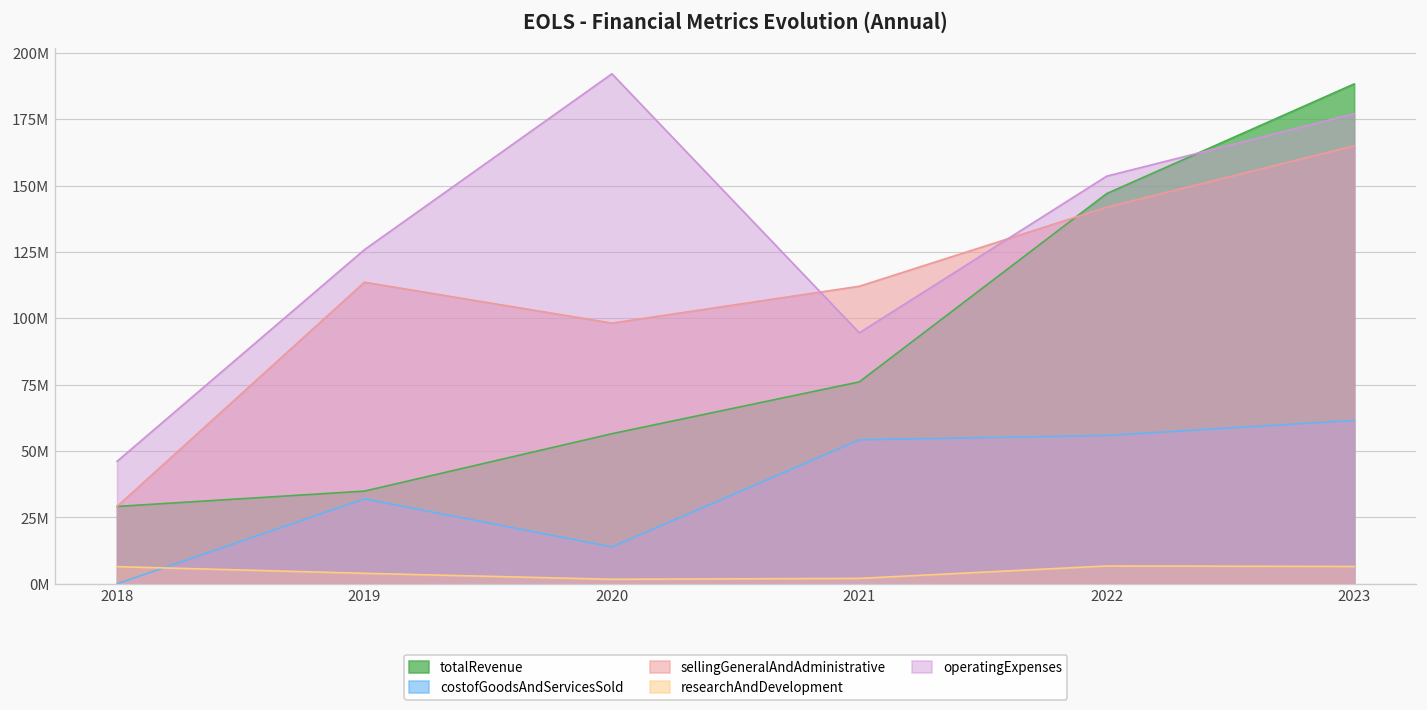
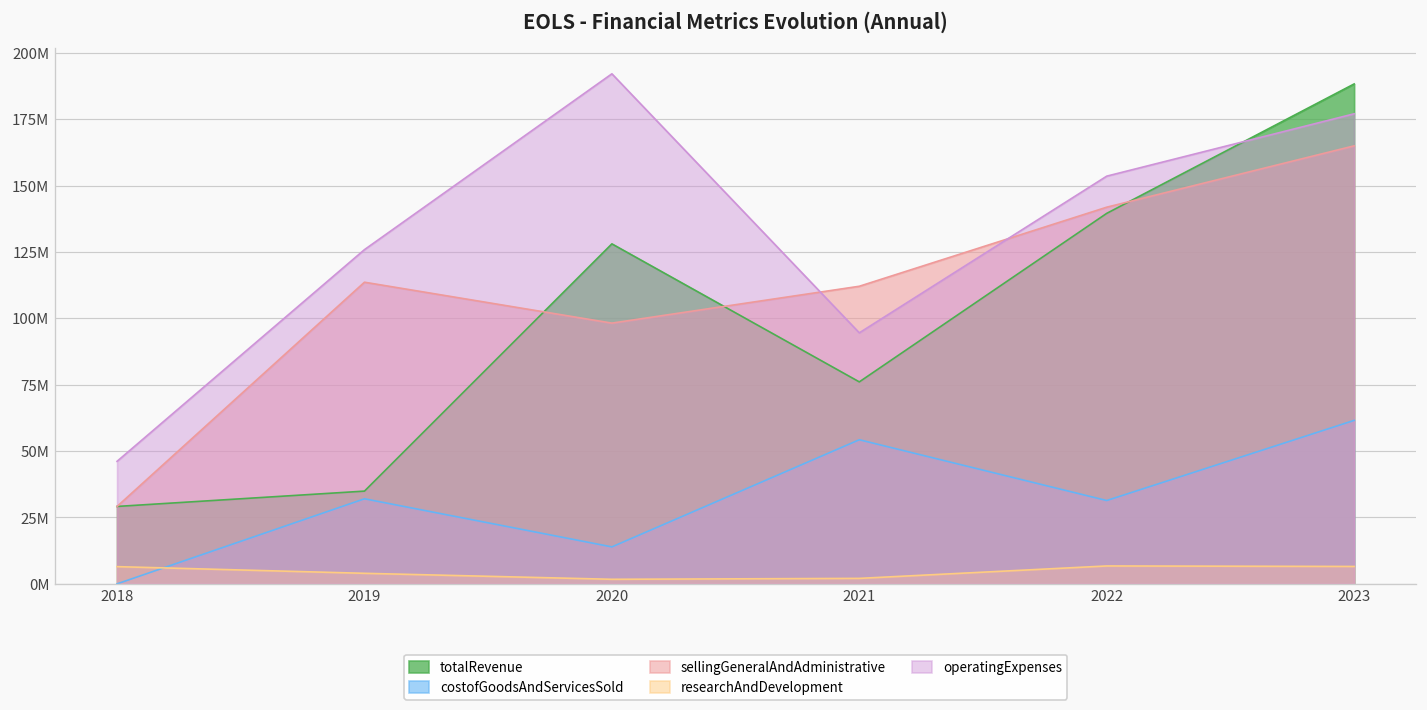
totalRevenue, 2020: 57000000 -> 128000000
totalRevenue, 2022: 147000000 -> 140000000
costofGoodsAndServicesSold, 2022: 56000000 -> 31000000
